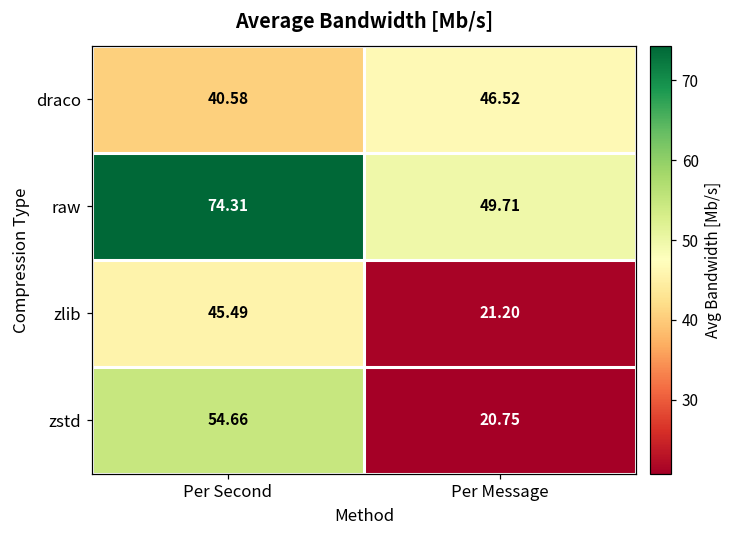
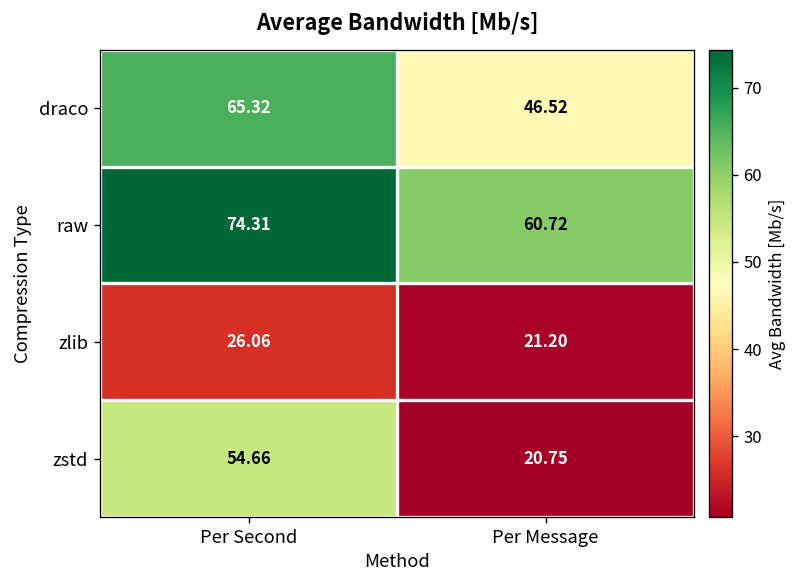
draco, Per Second: 40.58 -> 65.32
raw, Per Message: 49.71 -> 60.72
zlib, Per Second: 45.49 -> 26.06
